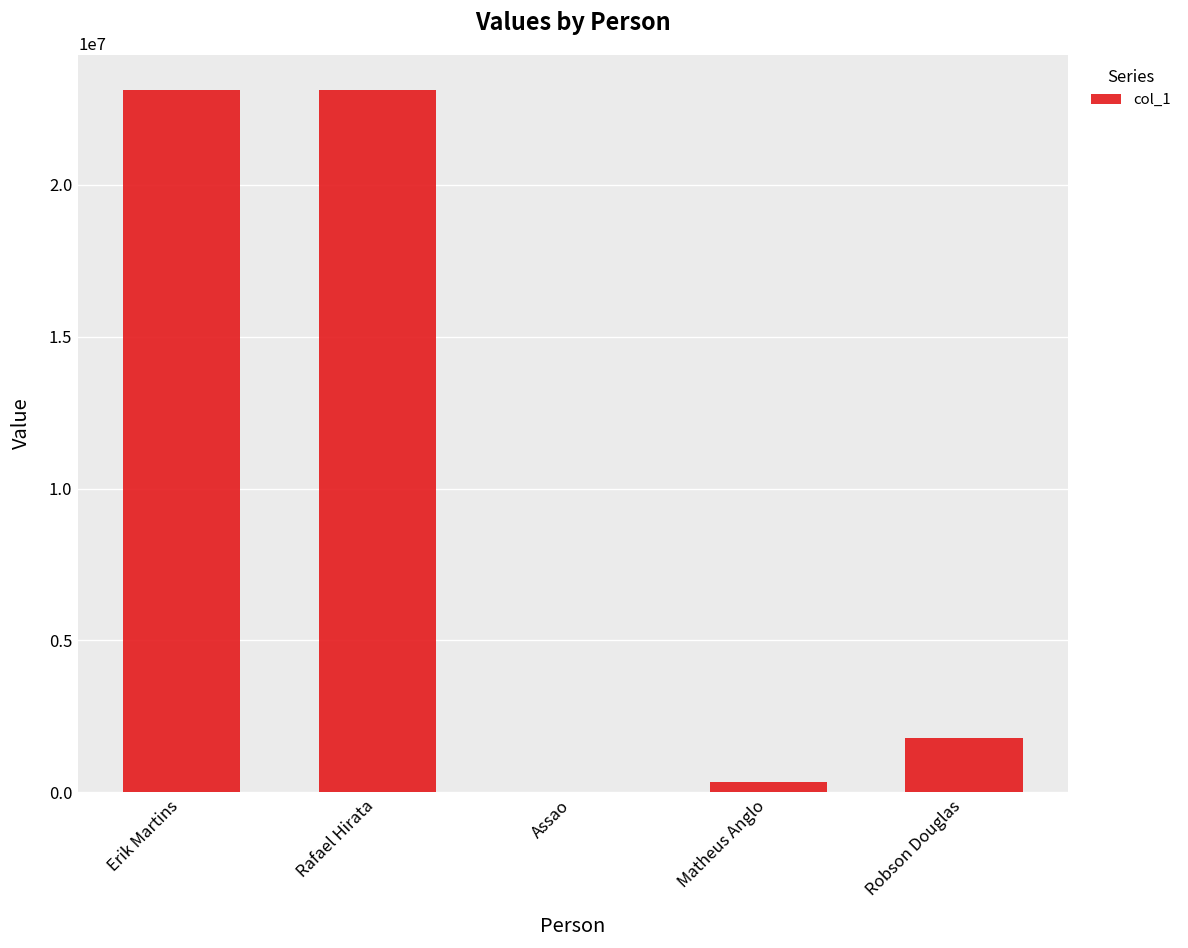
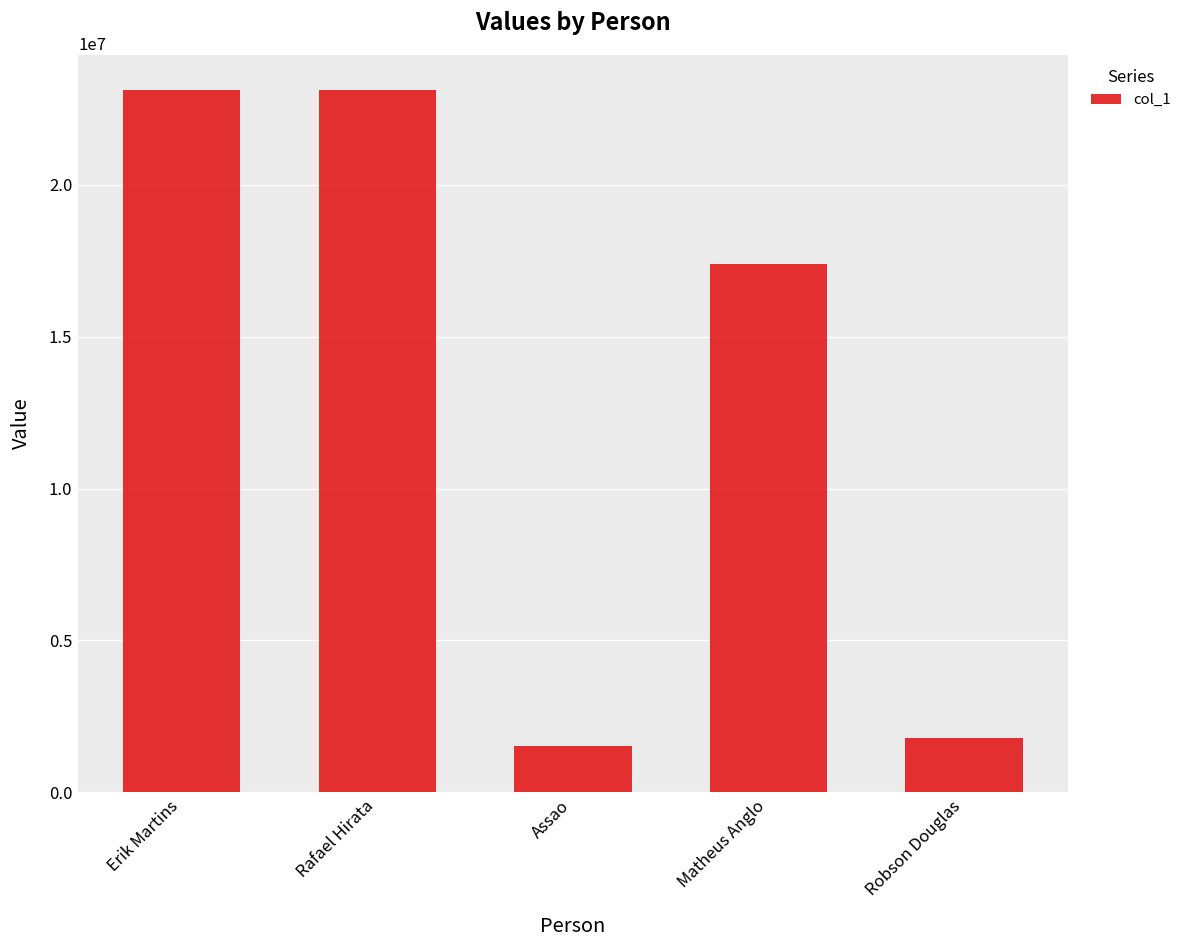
Assao: 0 -> 1500000
Matheus Anglo: 300000 -> 17400000
